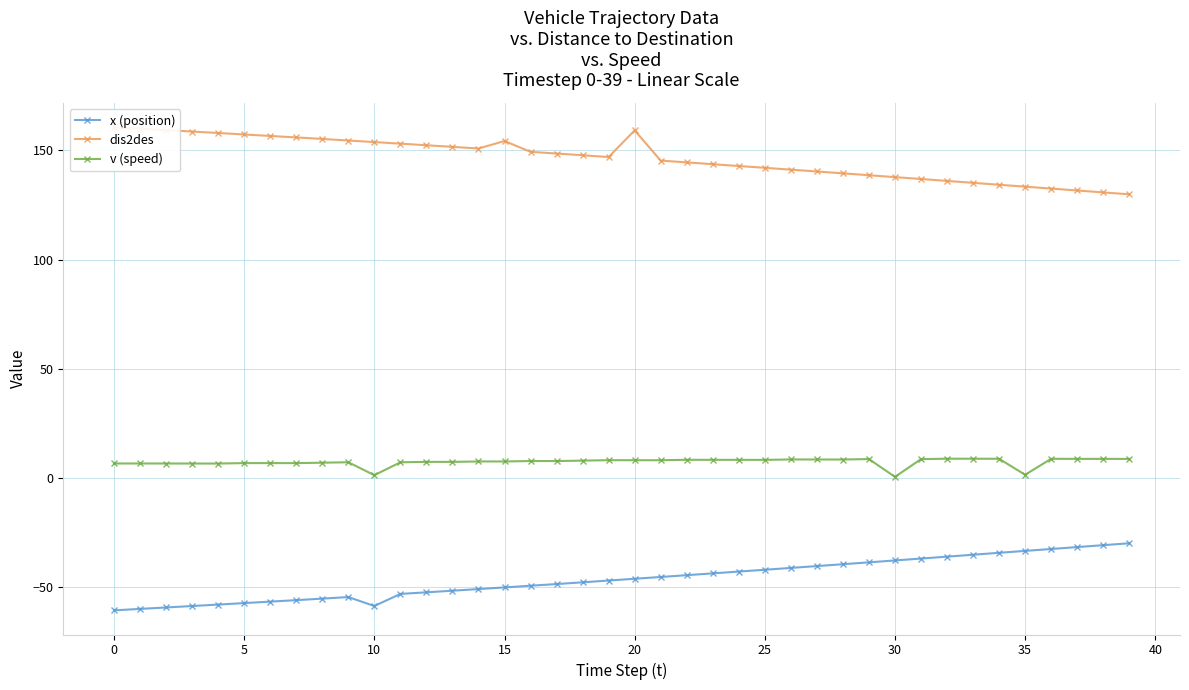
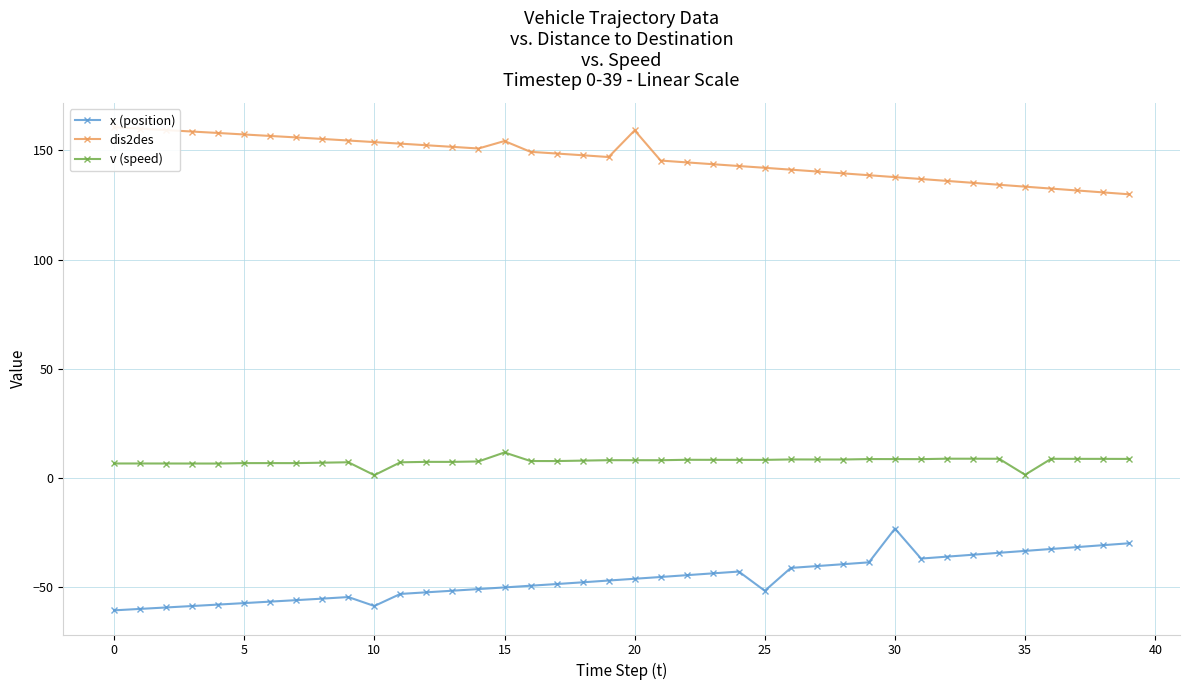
v (speed), 15: 8 -> 12
x (position), 25: -42 -> -52
x (position), 30: -38 -> -23
v (speed), 30: 0 -> 9
